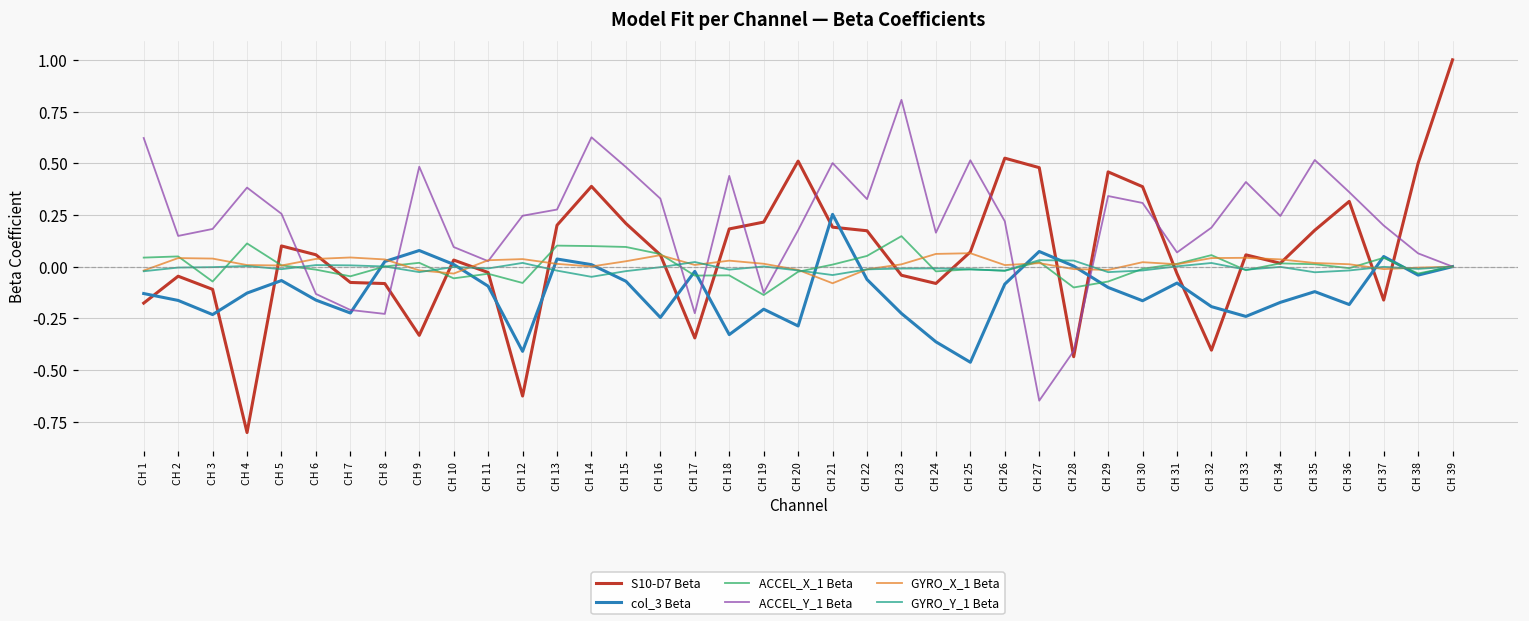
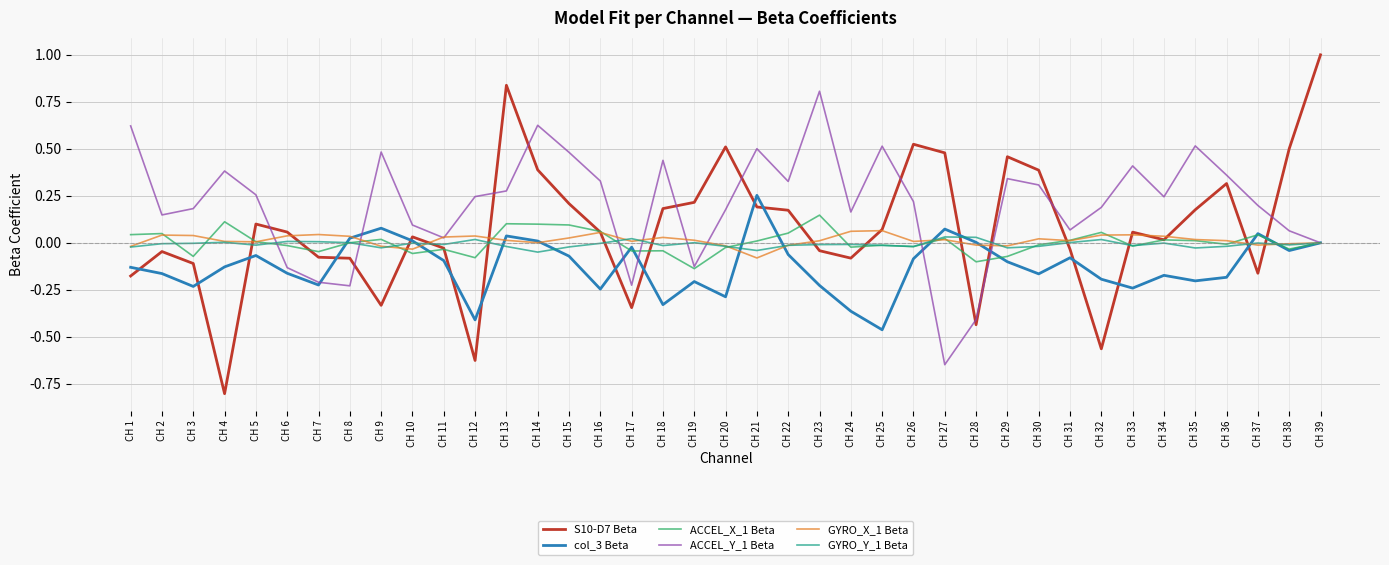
S10-D7 Beta, CH 13: 0.20 -> 0.84
S10-D7 Beta, CH 32: -0.40 -> -0.56
col_3 Beta, CH 35: -0.12 -> -0.20
